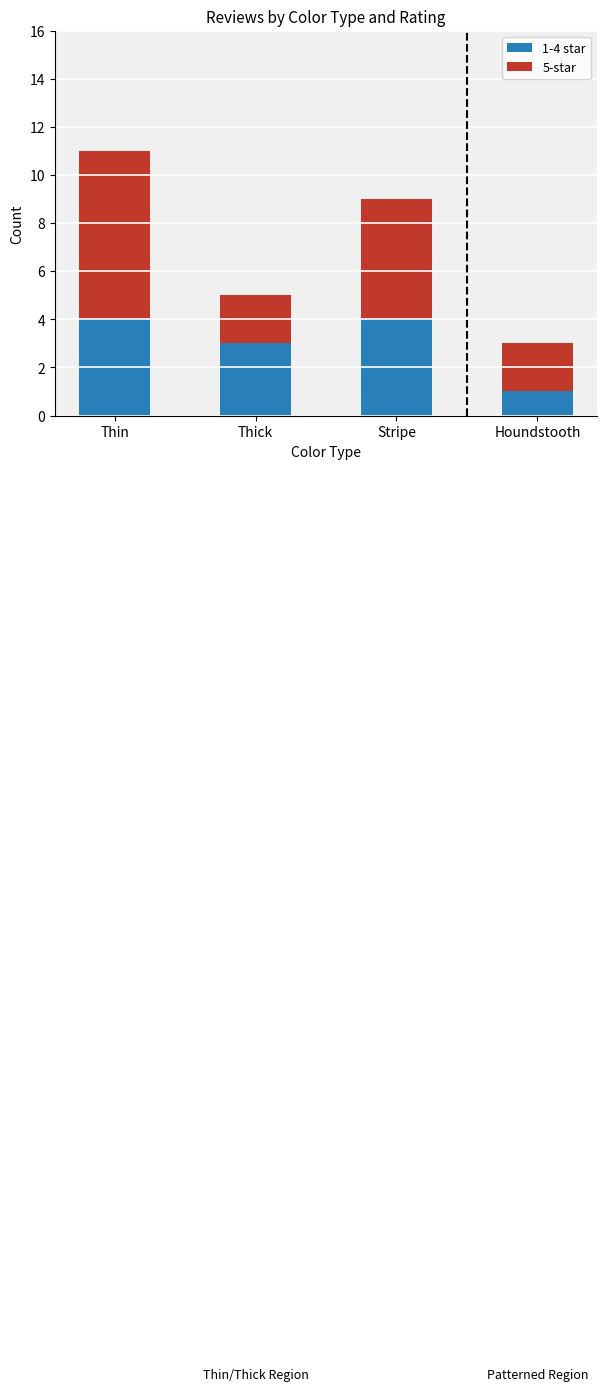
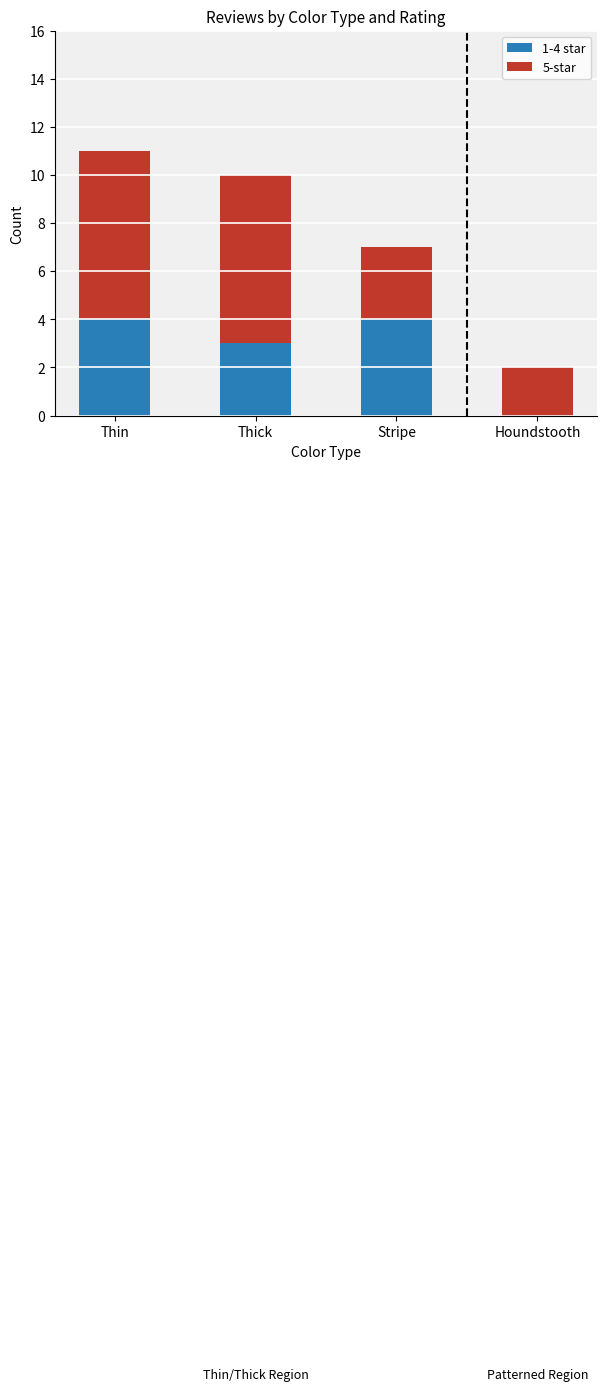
5-star, Thick: 2 -> 7
5-star, Stripe: 5 -> 3
1-4 star, Houndstooth: 1 -> 0
